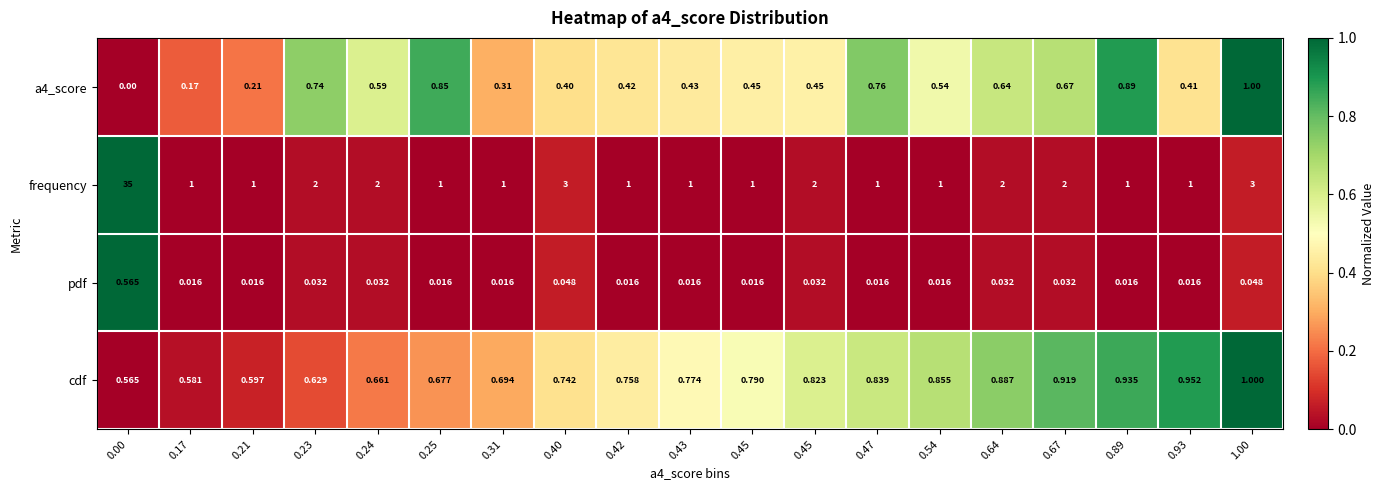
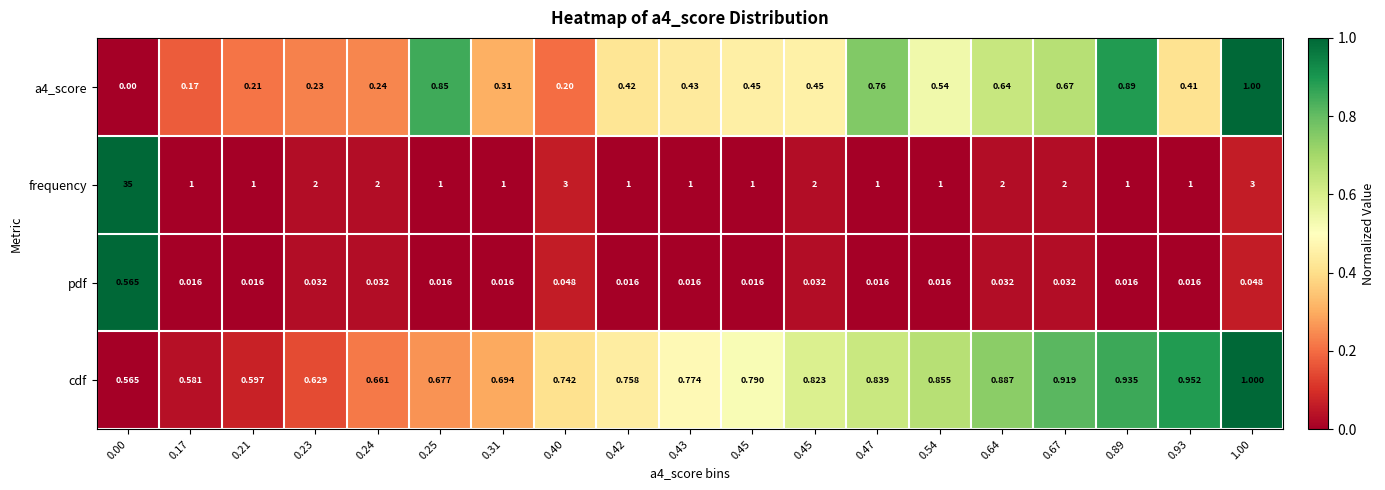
a4_score, 0.23: 0.74 -> 0.23
a4_score, 0.24: 0.59 -> 0.24
a4_score, 0.40: 0.40 -> 0.20
